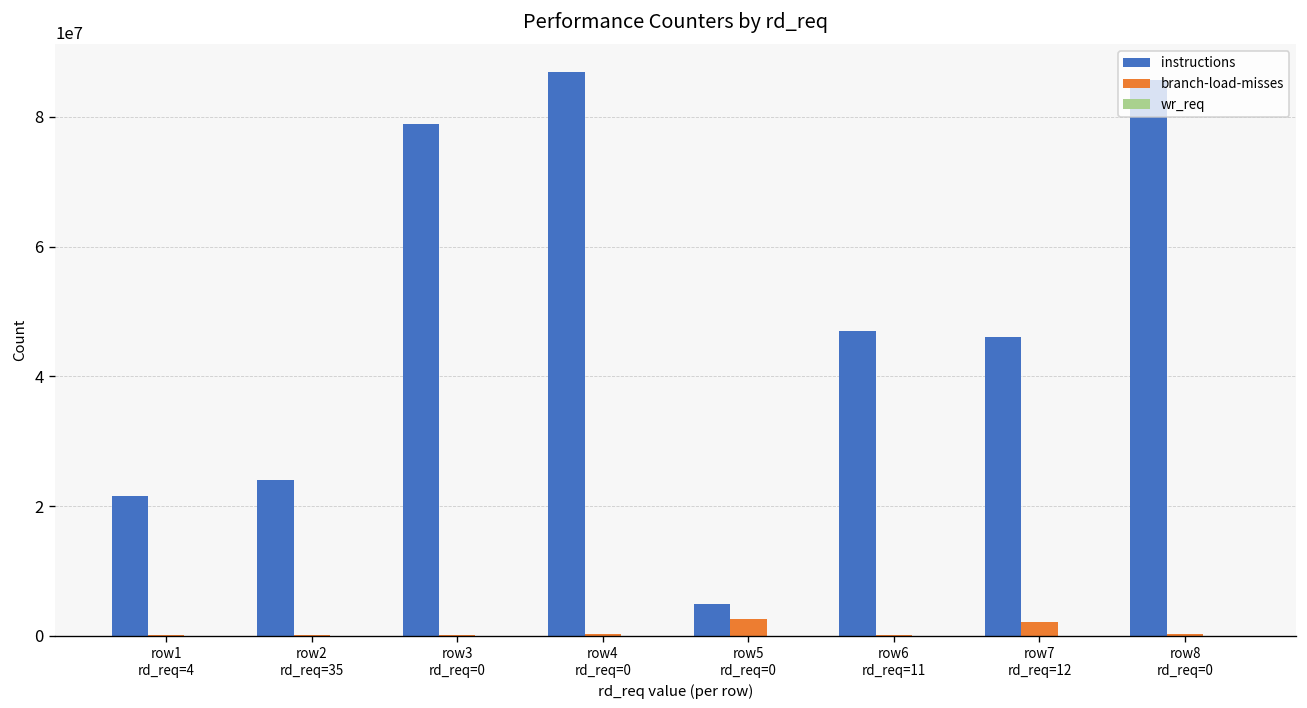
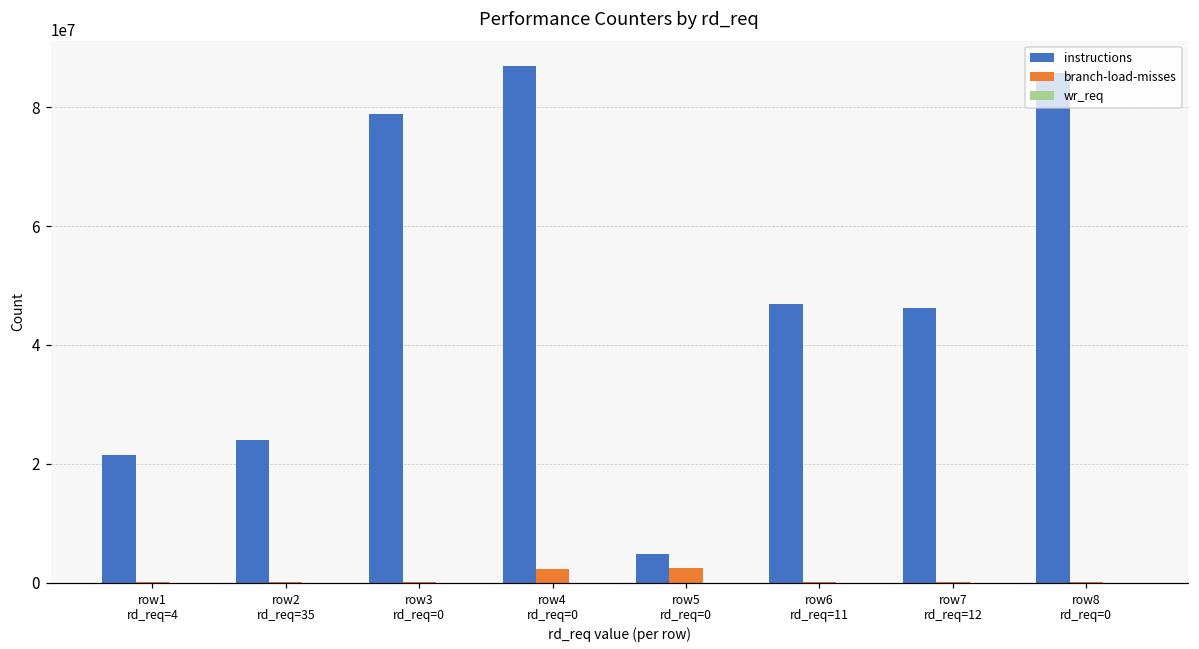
branch-load-misses, row4 rd_req=0: 0 -> 2000000
branch-load-misses, row7 rd_req=12: 2000000 -> 0
